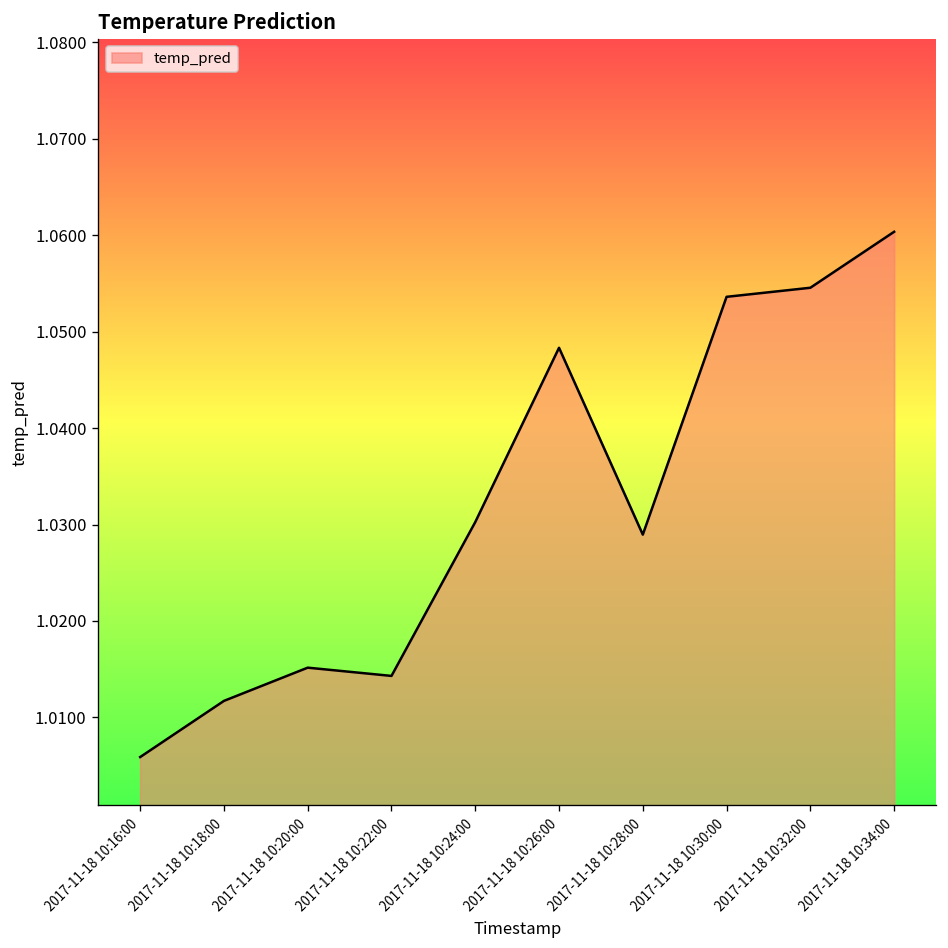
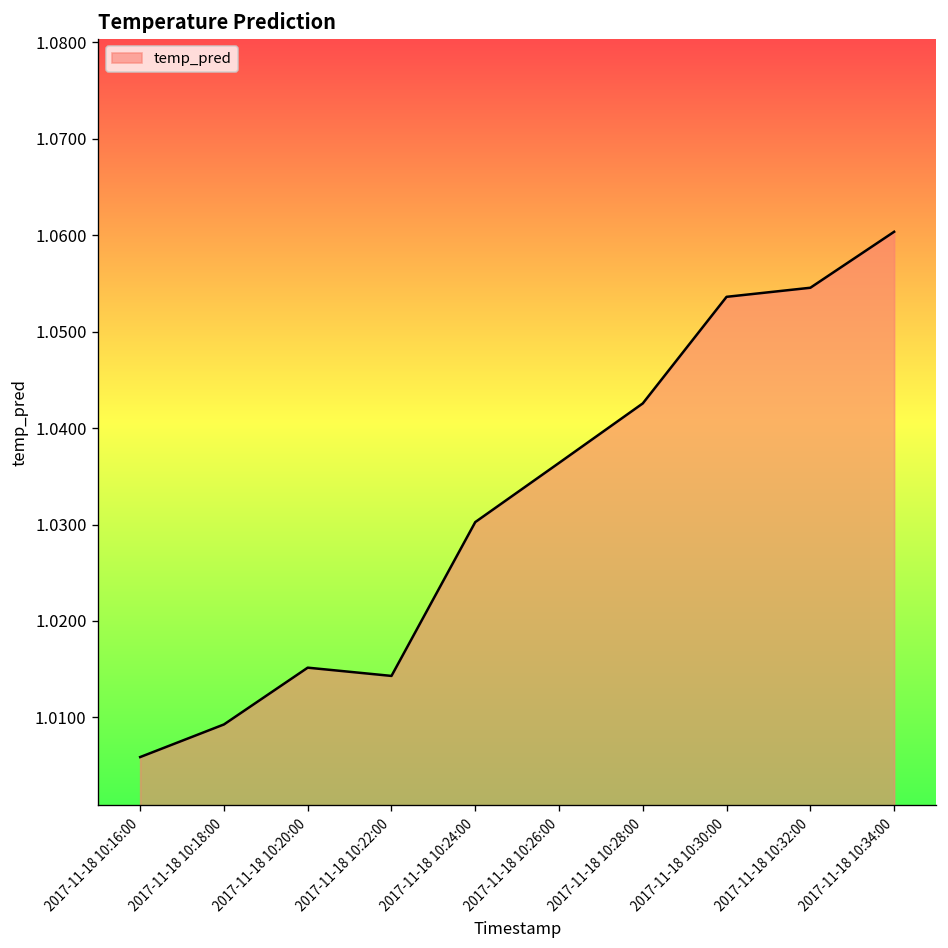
2017-11-18 10:18:00: 1.012 -> 1.009
2017-11-18 10:26:00: 1.048 -> 1.036
2017-11-18 10:28:00: 1.029 -> 1.043
